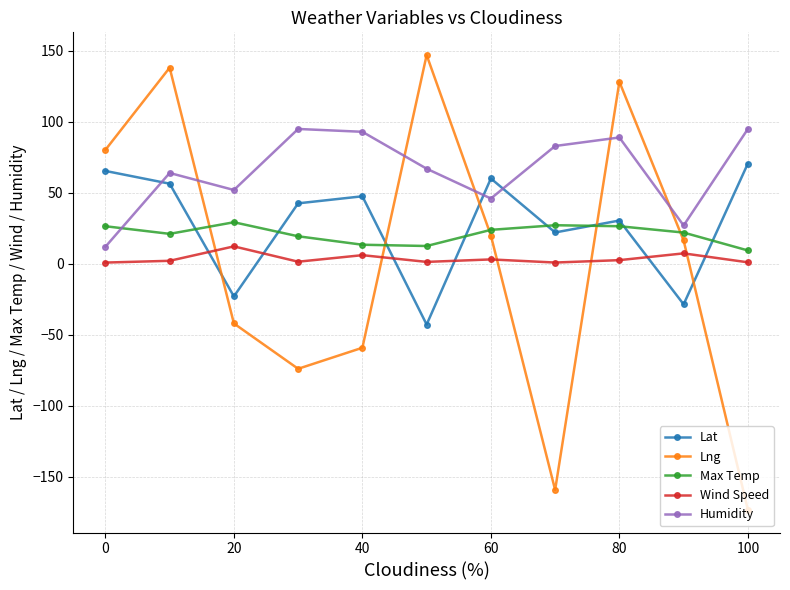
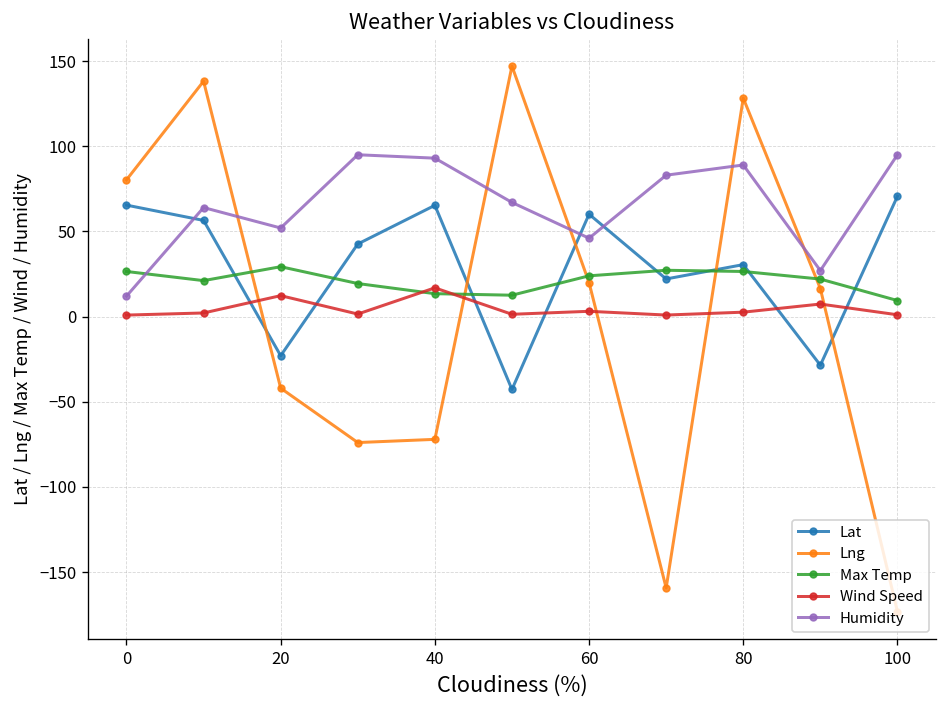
Lat, 40: 48 -> 65
Lng, 40: -59 -> -72
Wind Speed, 40: 6 -> 17
